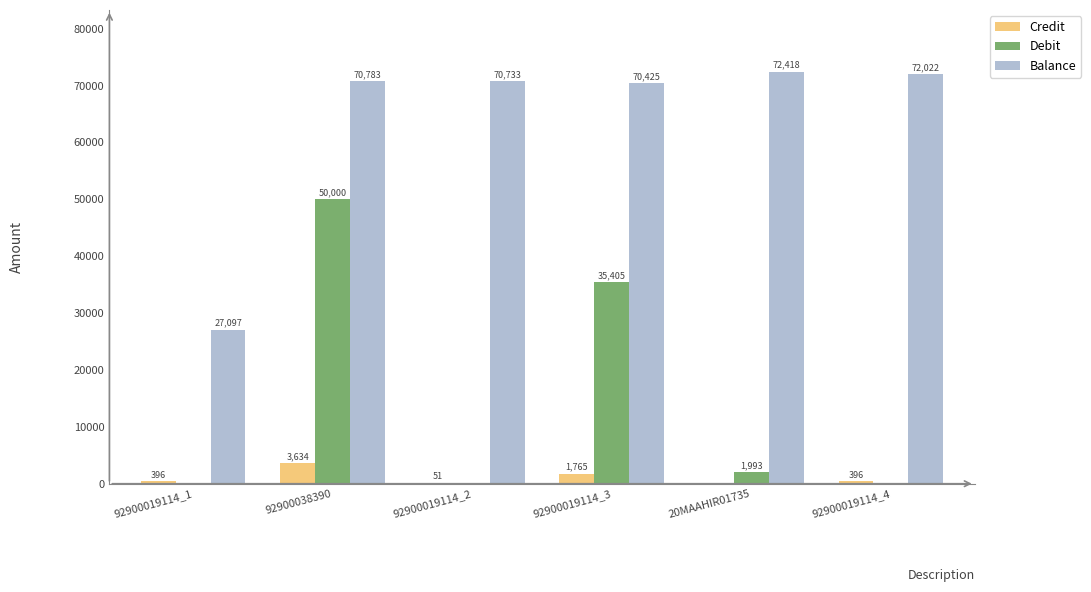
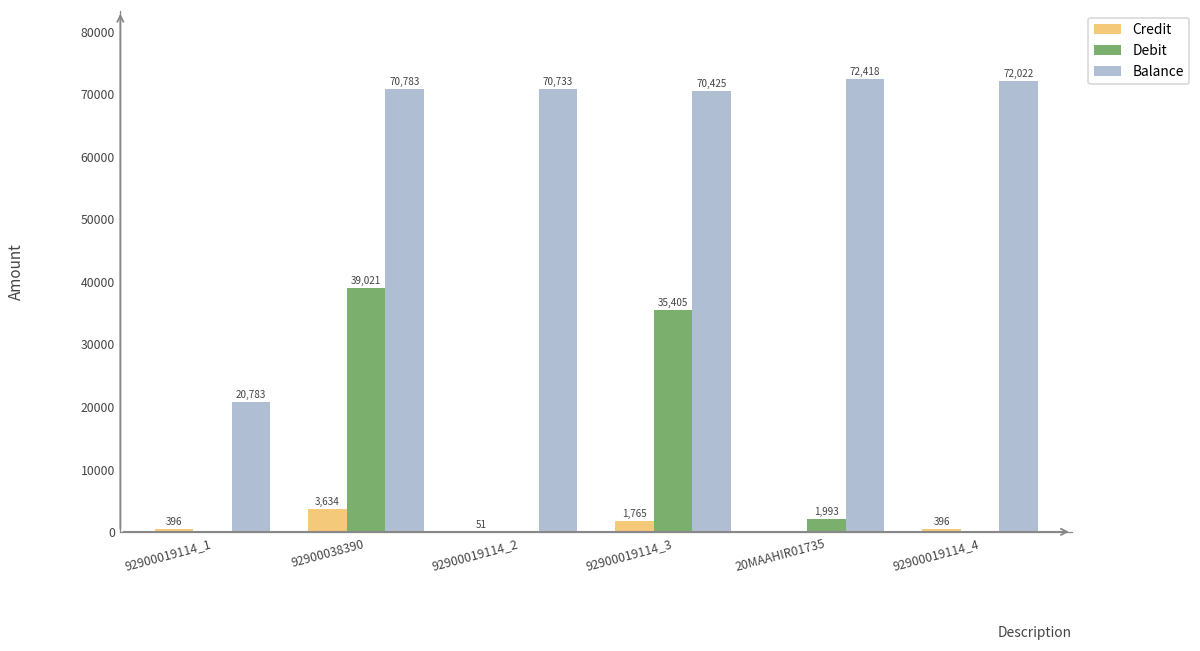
Balance, 92900019114_1: 27,097 -> 20,783
Debit, 92900038390: 50,000 -> 39,021
